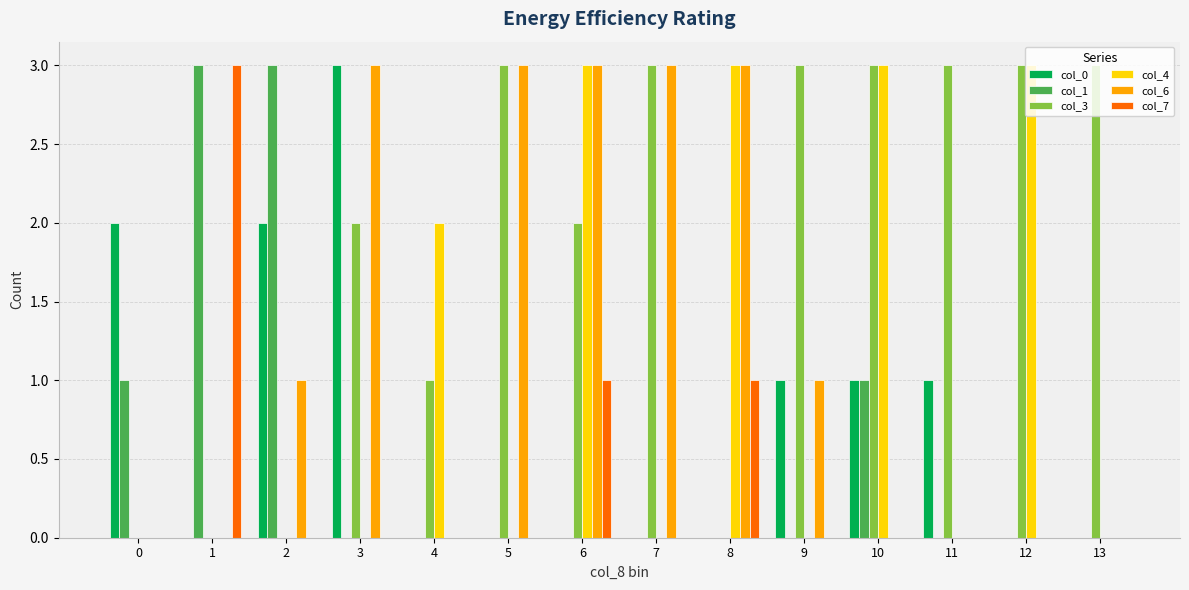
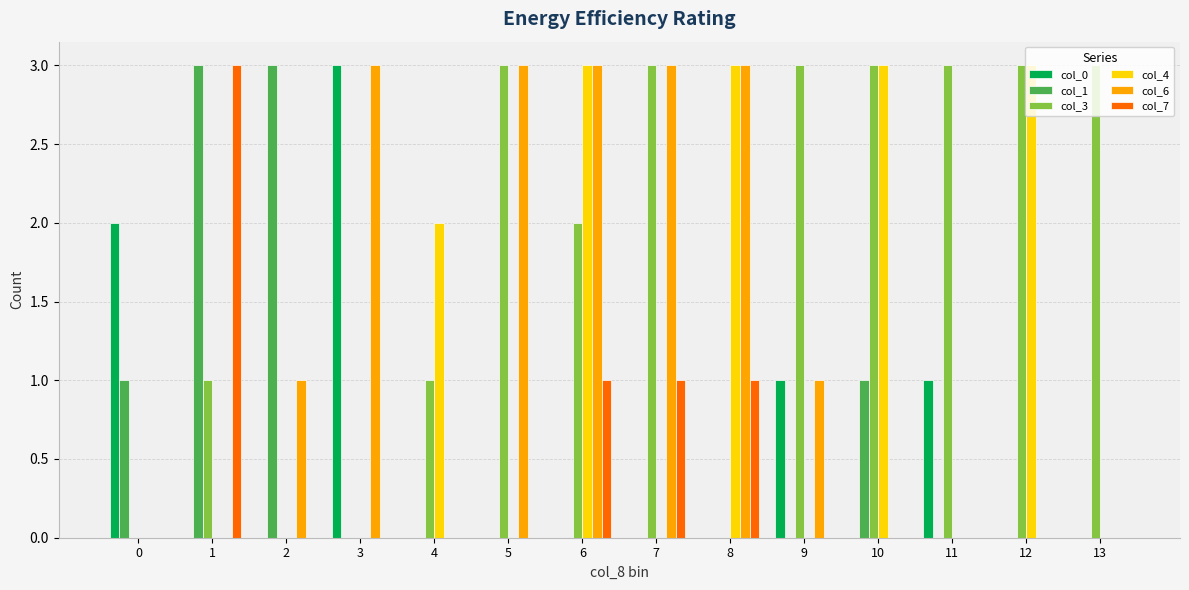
col_3, 1: 0 -> 1
col_0, 2: 2 -> 0
col_3, 3: 2 -> 0
col_7, 7: 0 -> 1
col_0, 10: 1 -> 0
